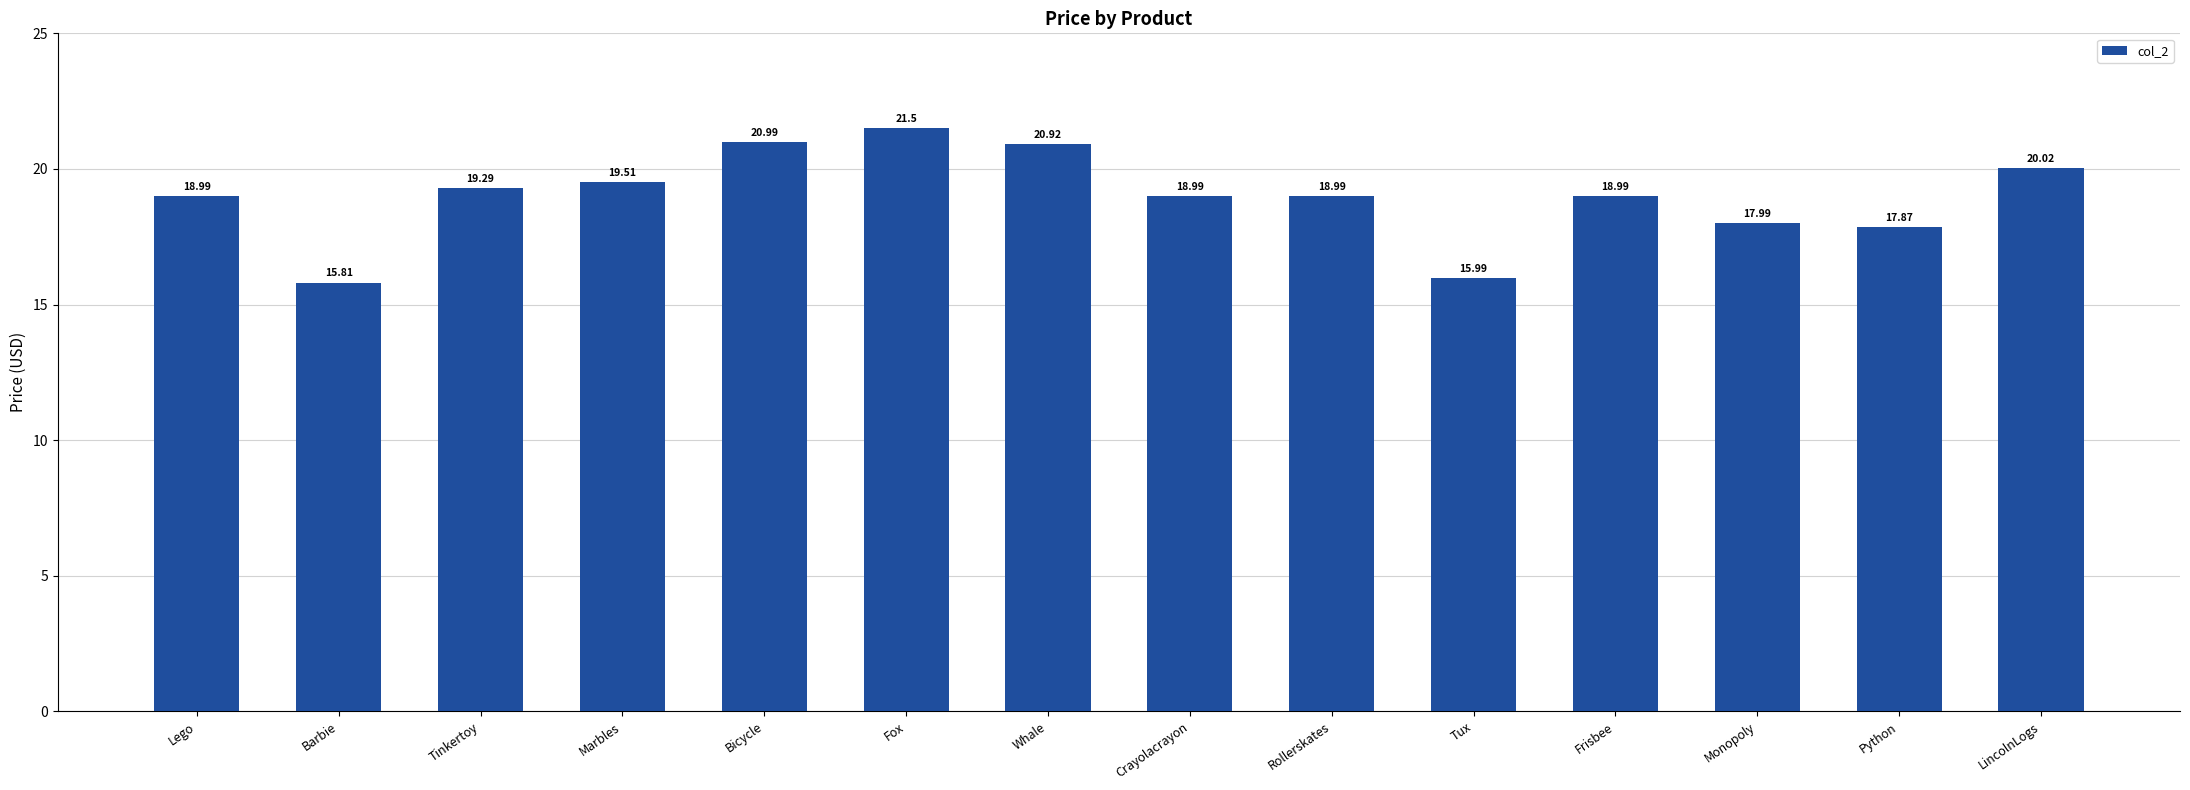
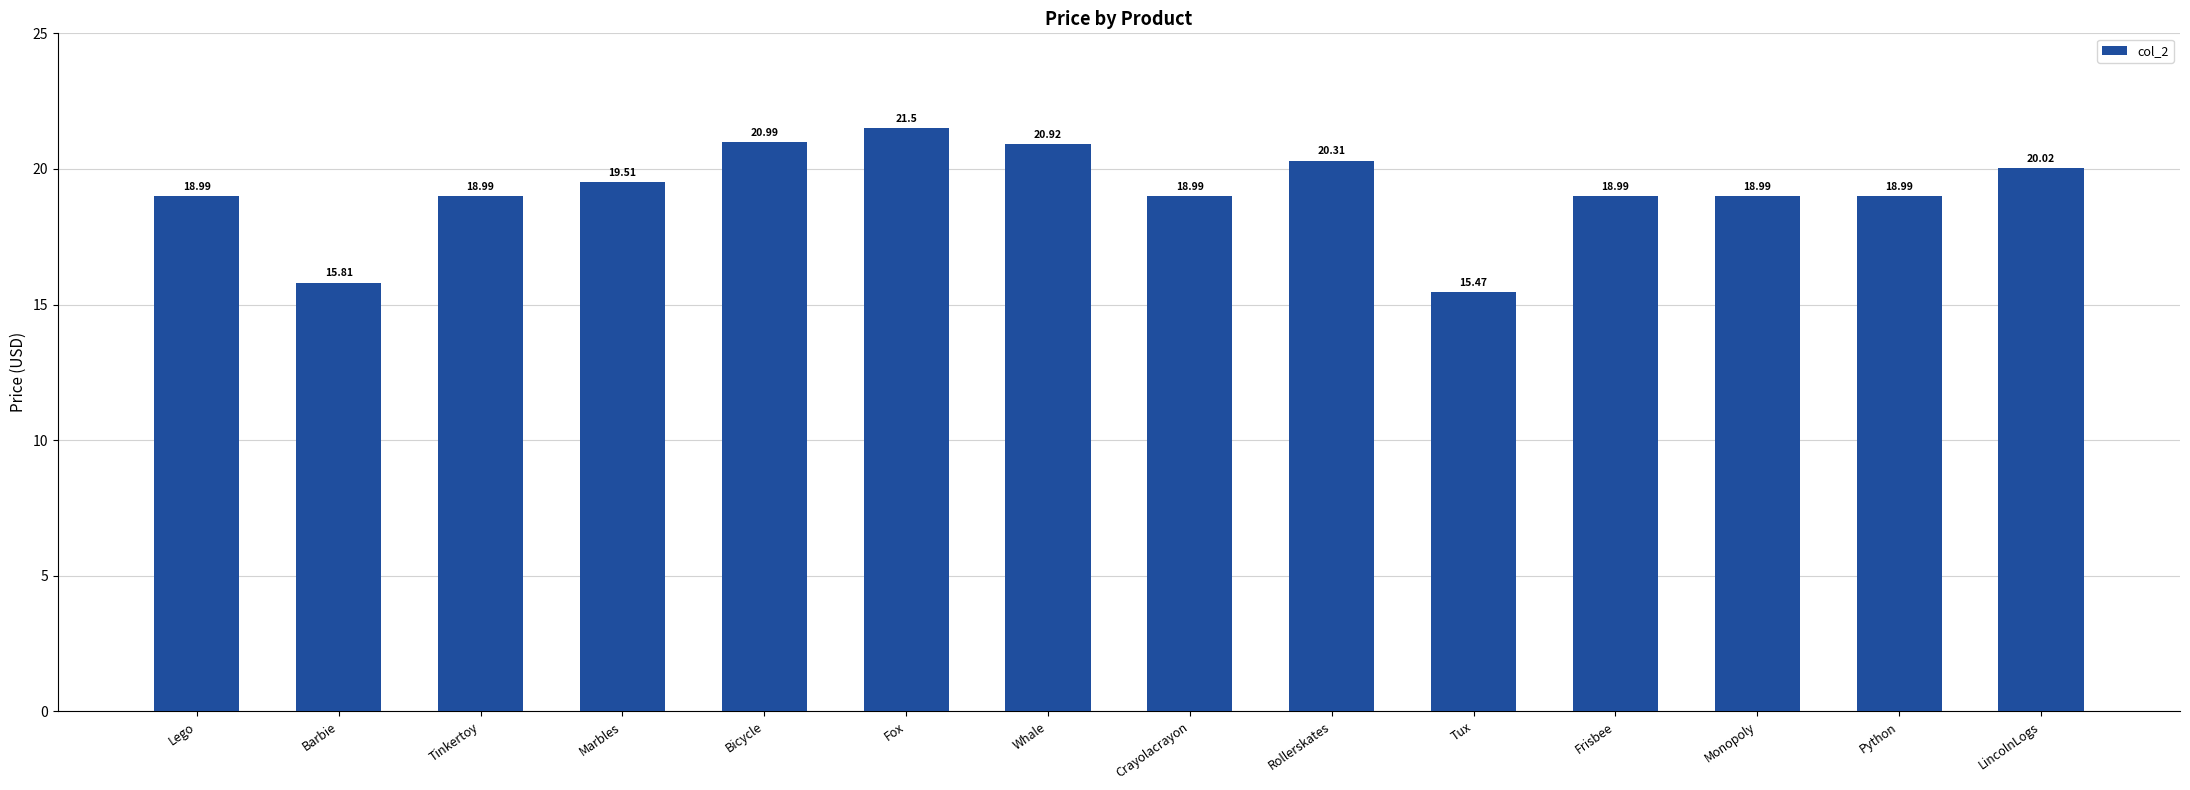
Tinkertoy: 19.29 -> 18.99
Rollerskates: 18.99 -> 20.31
Tux: 15.99 -> 15.47
Monopoly: 17.99 -> 18.99
Python: 17.87 -> 18.99
